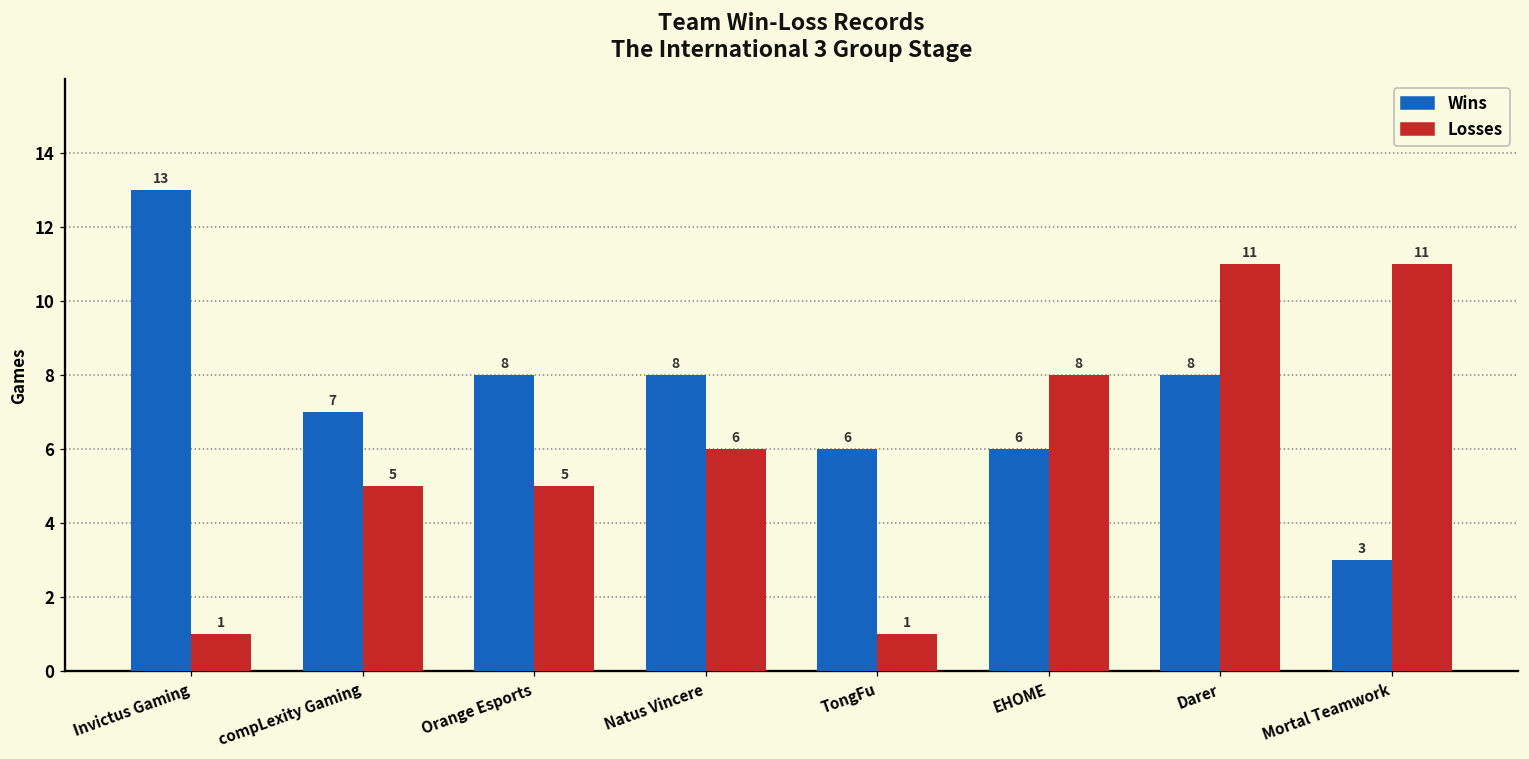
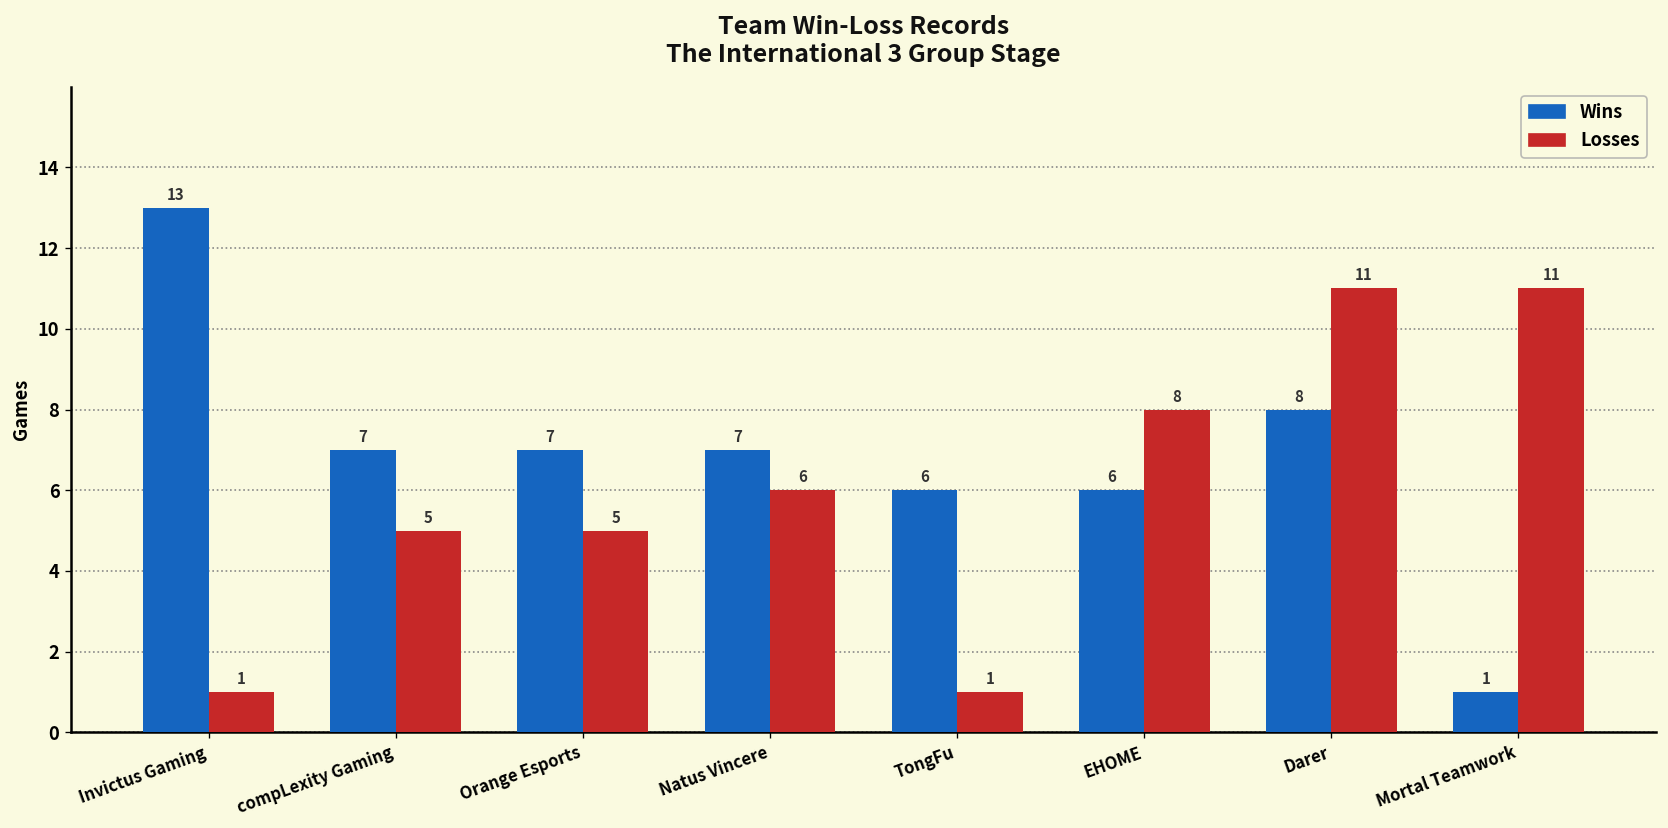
Wins, Orange Esports: 8 -> 7
Wins, Natus Vincere: 8 -> 7
Wins, Mortal Teamwork: 3 -> 1
